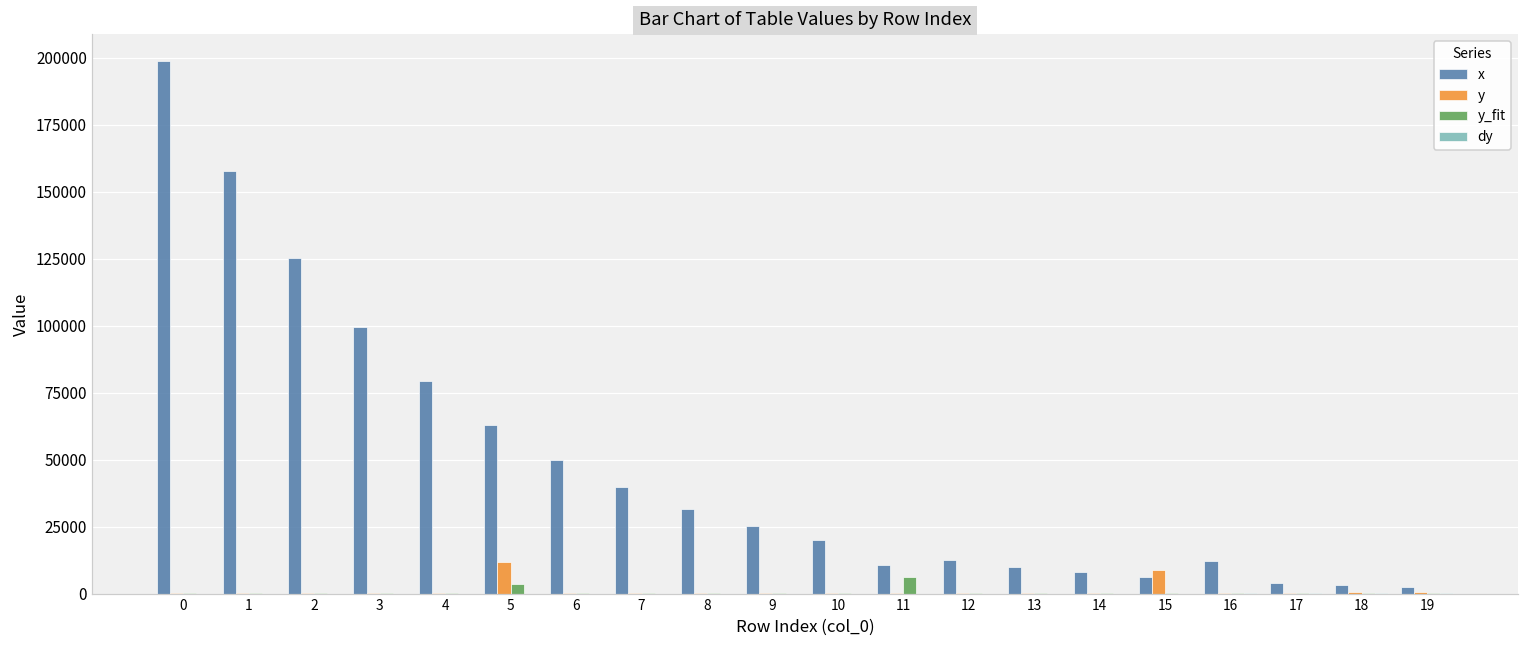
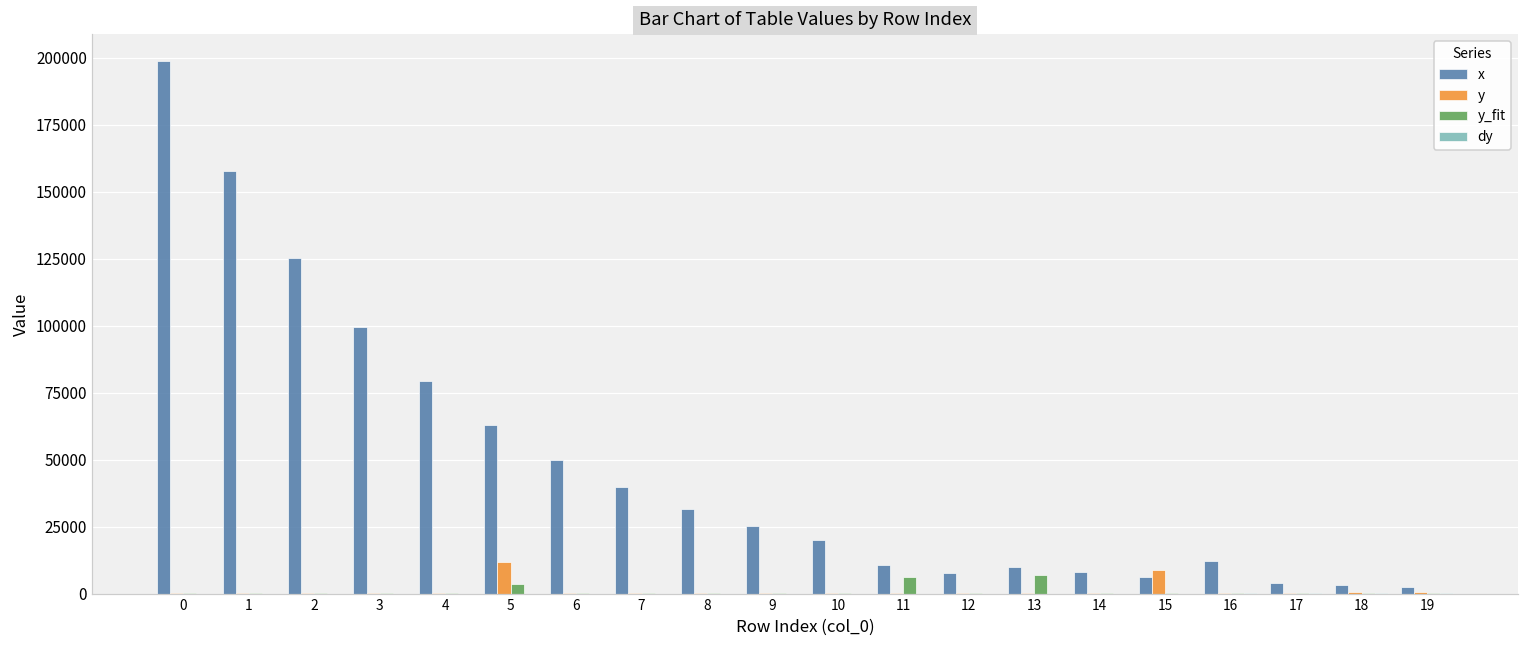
x, 12: 13000 -> 8000
y_fit, 13: 0 -> 7000
